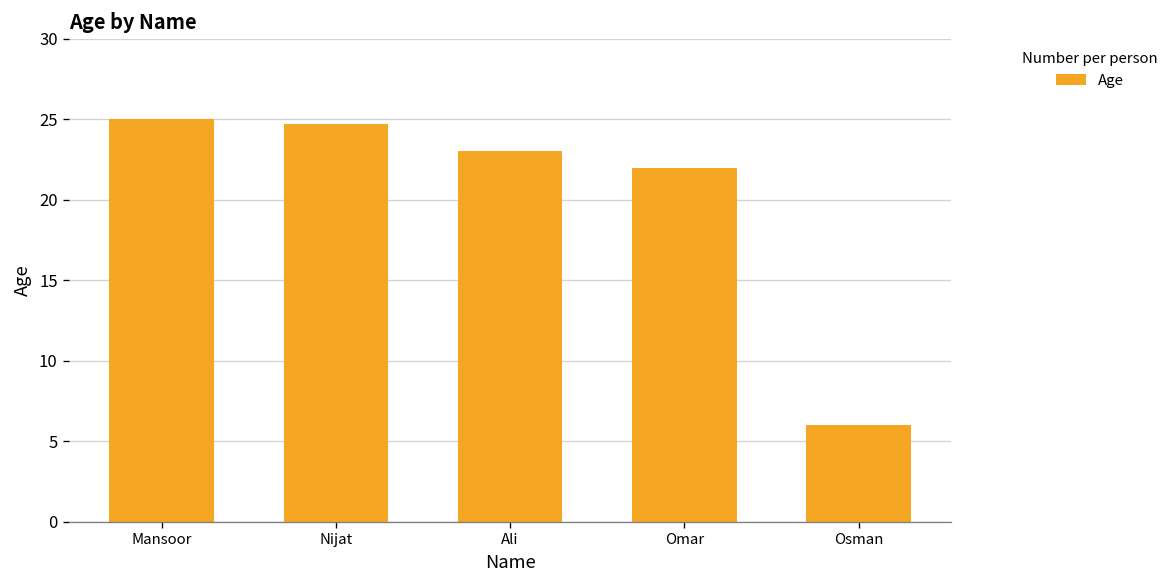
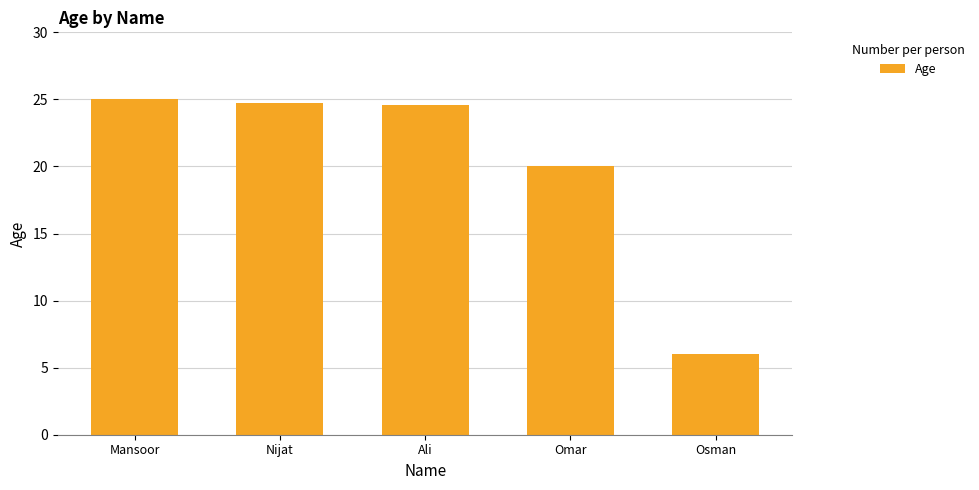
Ali: 23.0 -> 24.6
Omar: 22 -> 20
